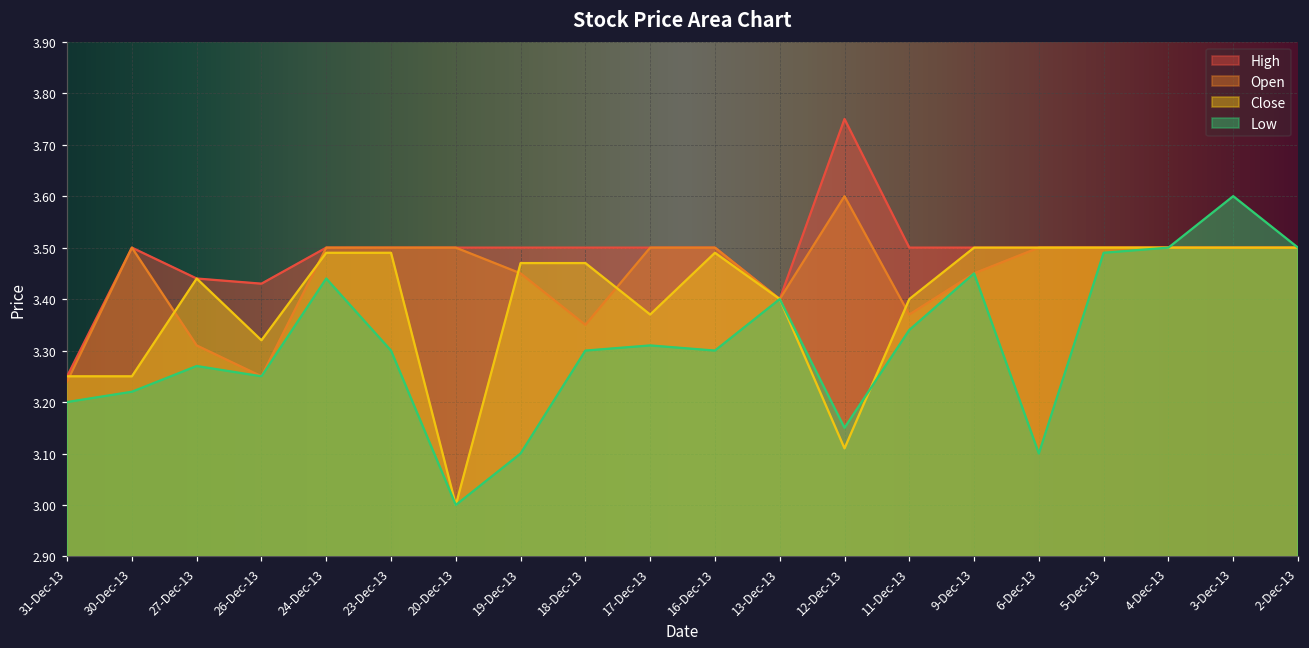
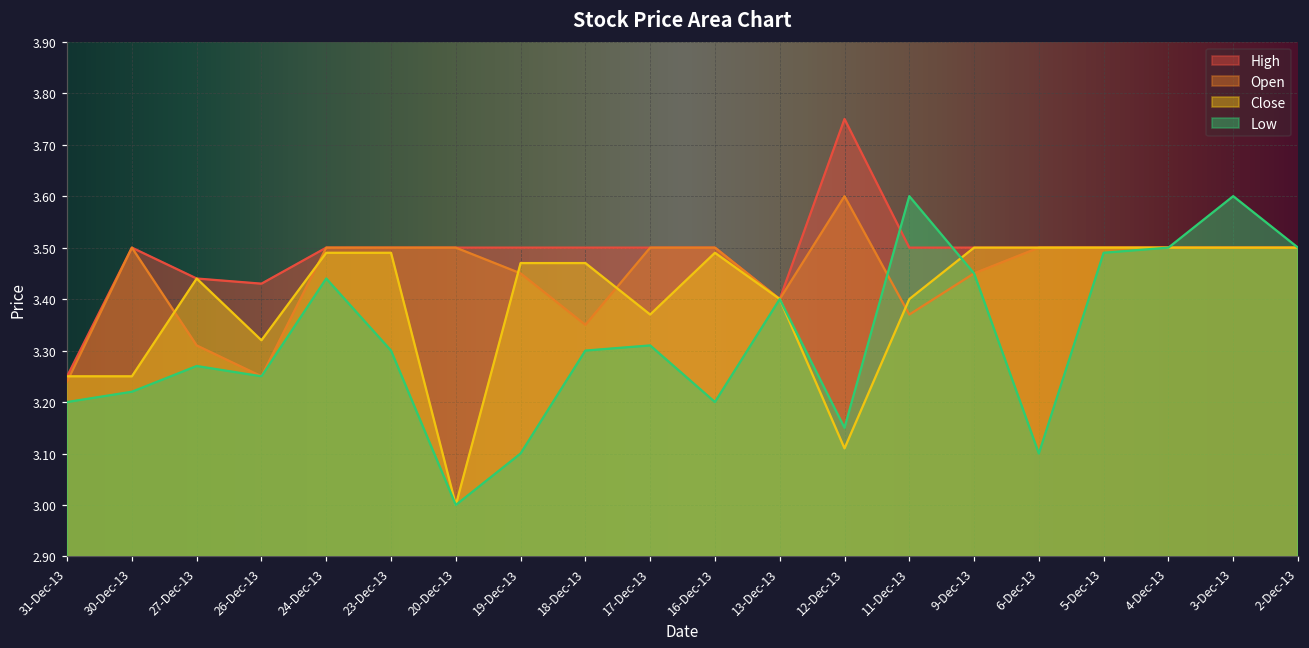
Low, 16-Dec-13: 3.3 -> 3.2
Low, 11-Dec-13: 3.34 -> 3.60
